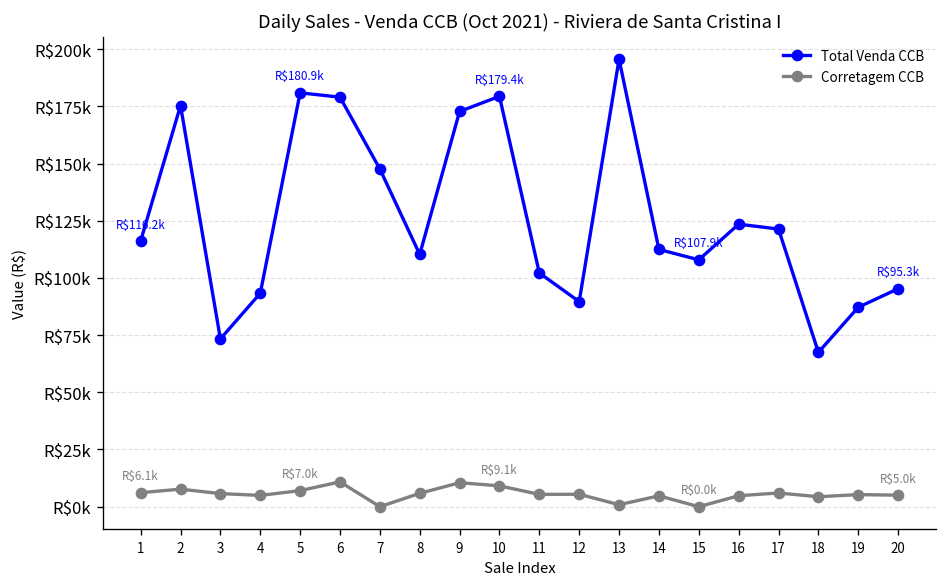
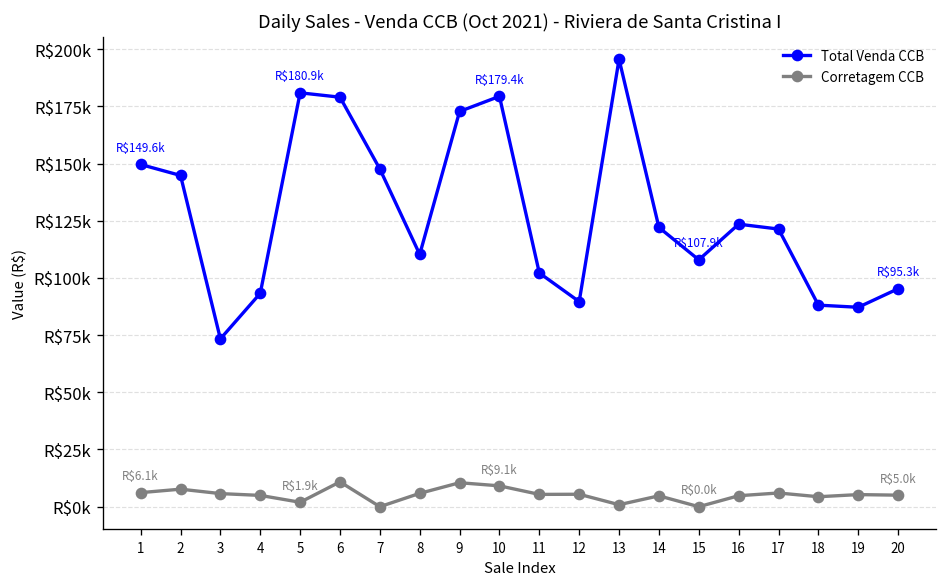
Total Venda CCB, 1: $116.2k -> $149.6k
Total Venda CCB, 2: R$175000 -> R$145000
Corretagem CCB, 5: $7.0k -> $1.9k
Total Venda CCB, 14: R$112000 -> R$122000
Total Venda CCB, 18: R$67000 -> R$88000
